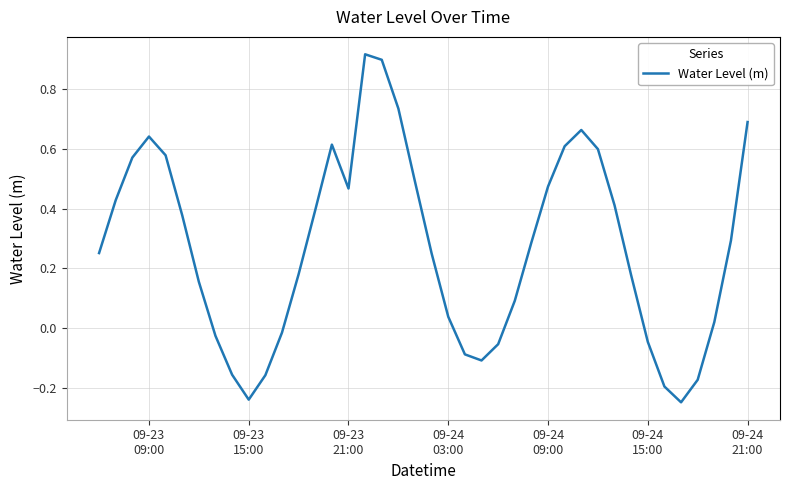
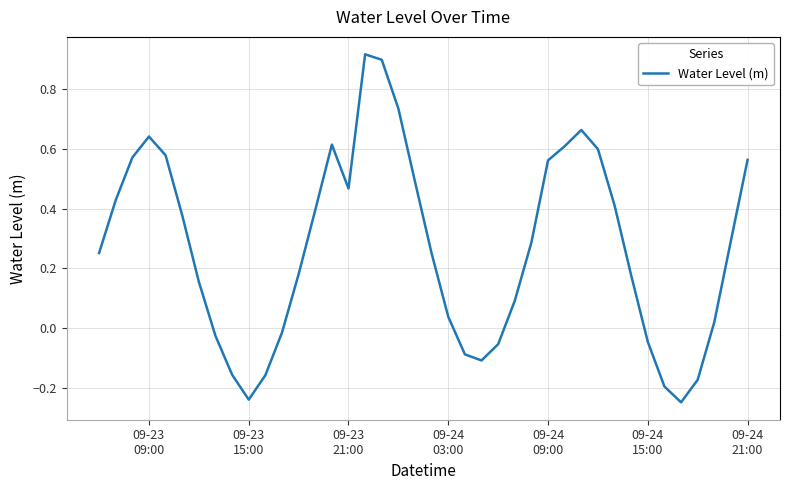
09-24 09:00: 0.47 -> 0.56
09-24 21:00: 0.69 -> 0.56
